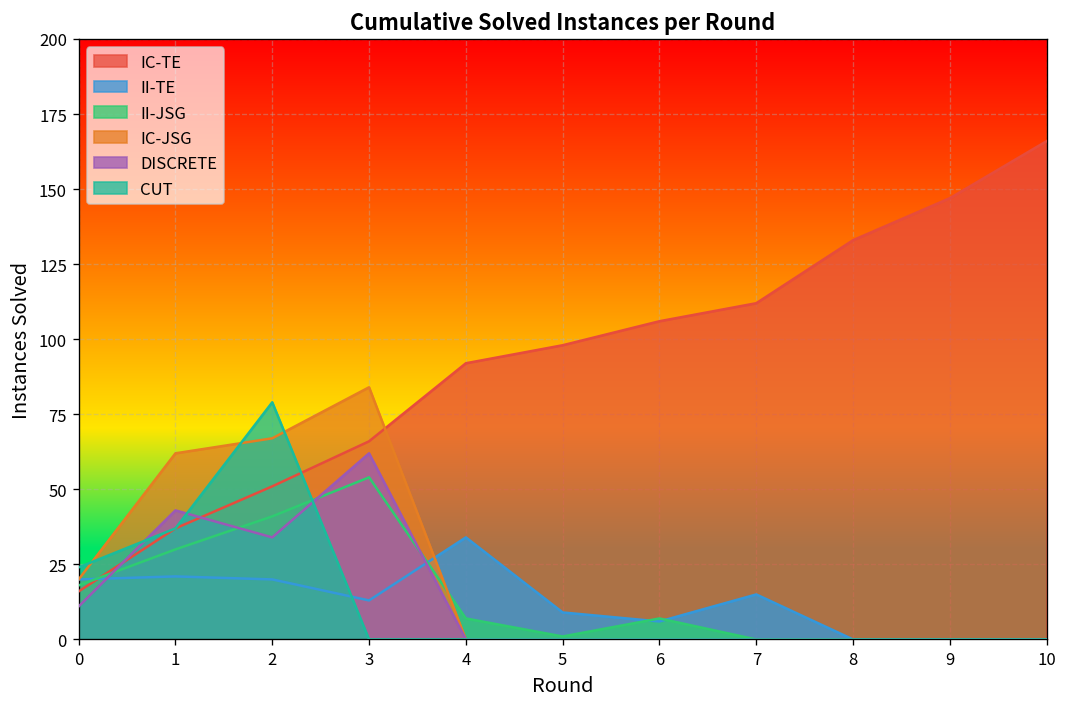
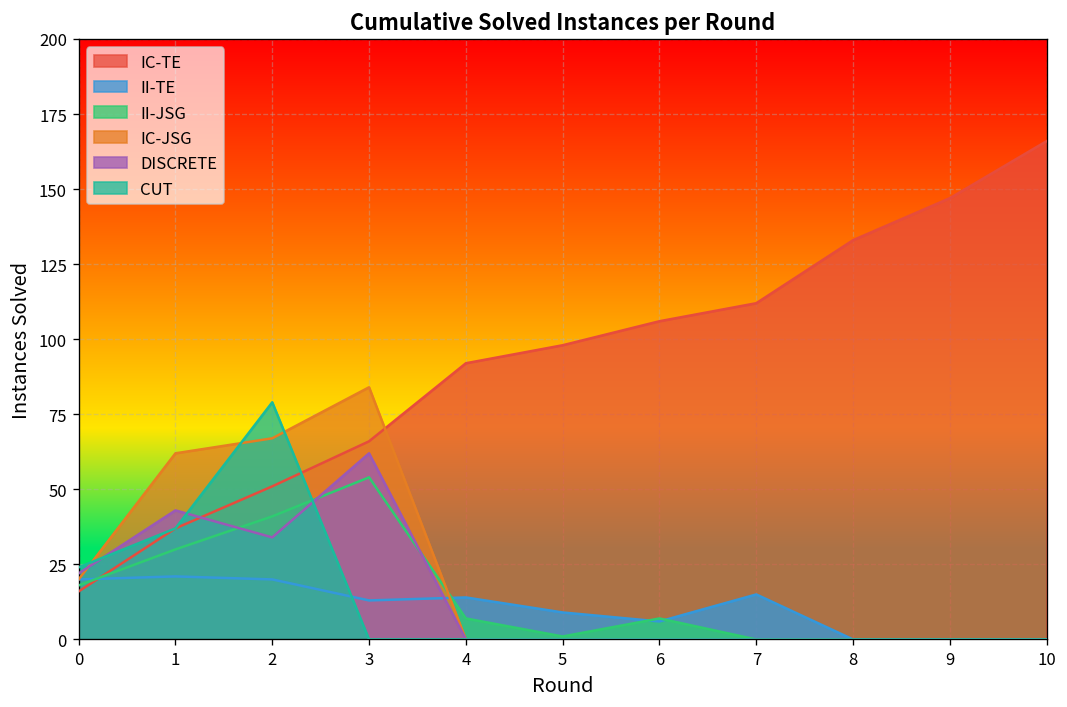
DISCRETE, 0: 11 -> 22
II-TE, 4: 34 -> 14
